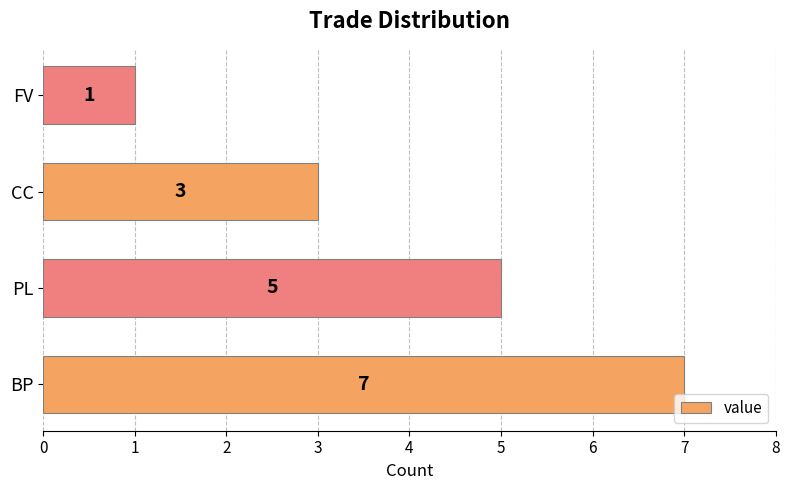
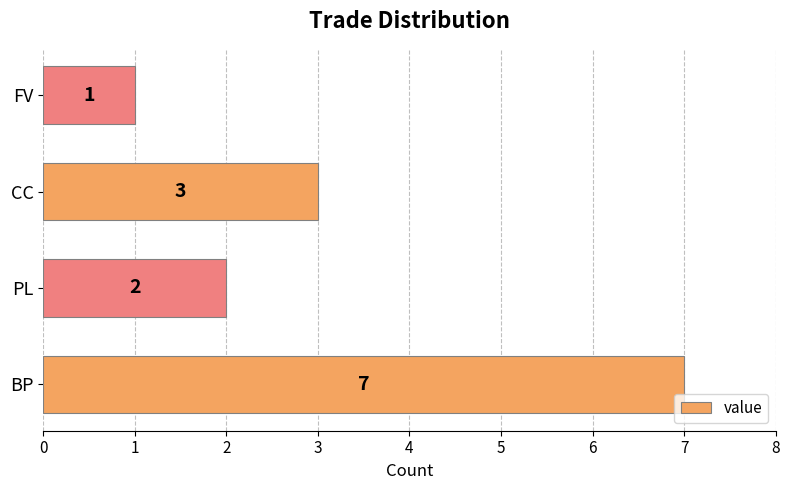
PL: 5 -> 2
